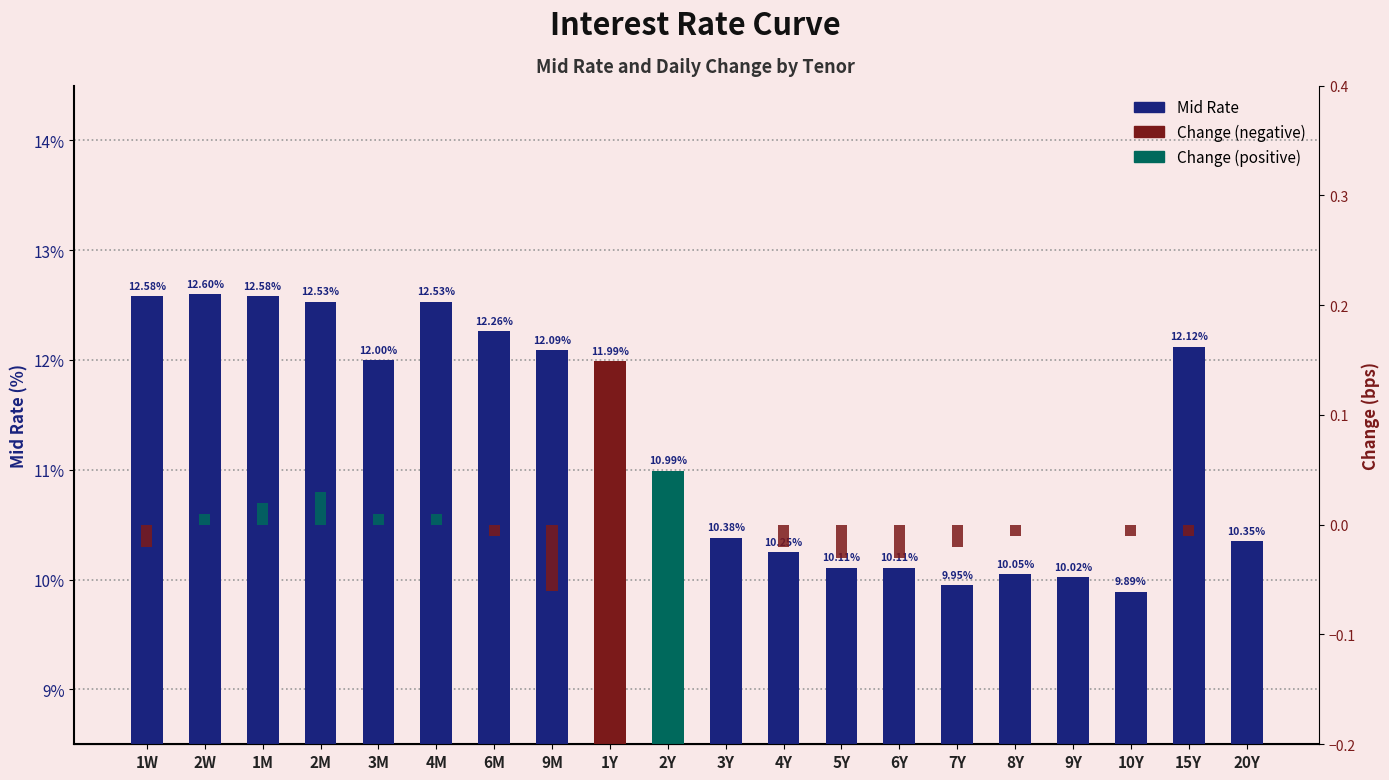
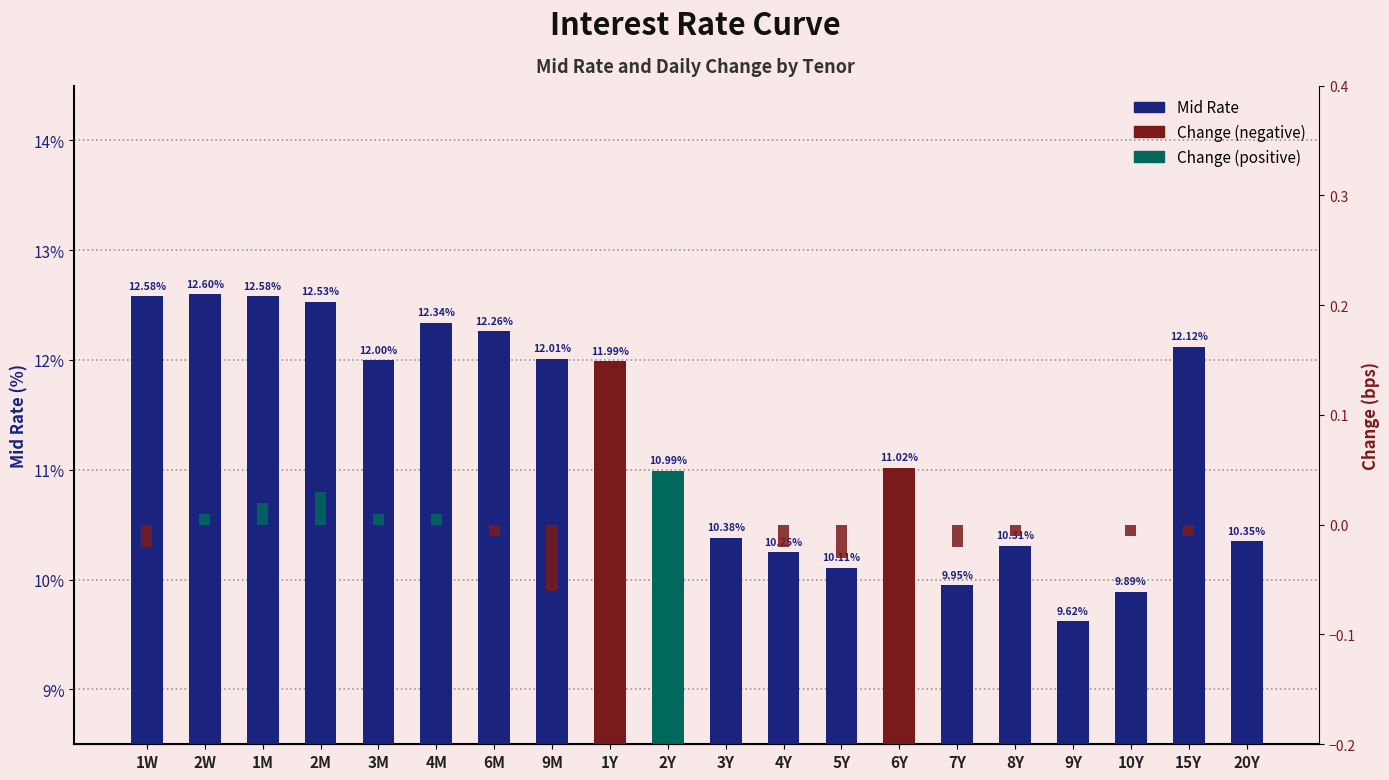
Mid Rate, 4M: 12.53% -> 12.34%
Mid Rate, 9M: 12.09% -> 12.01%
Mid Rate, 6Y: 10.11% -> 11.02%
Mid Rate, 8Y: 10.05% -> 10.31%
Mid Rate, 9Y: 10.02% -> 9.62%
